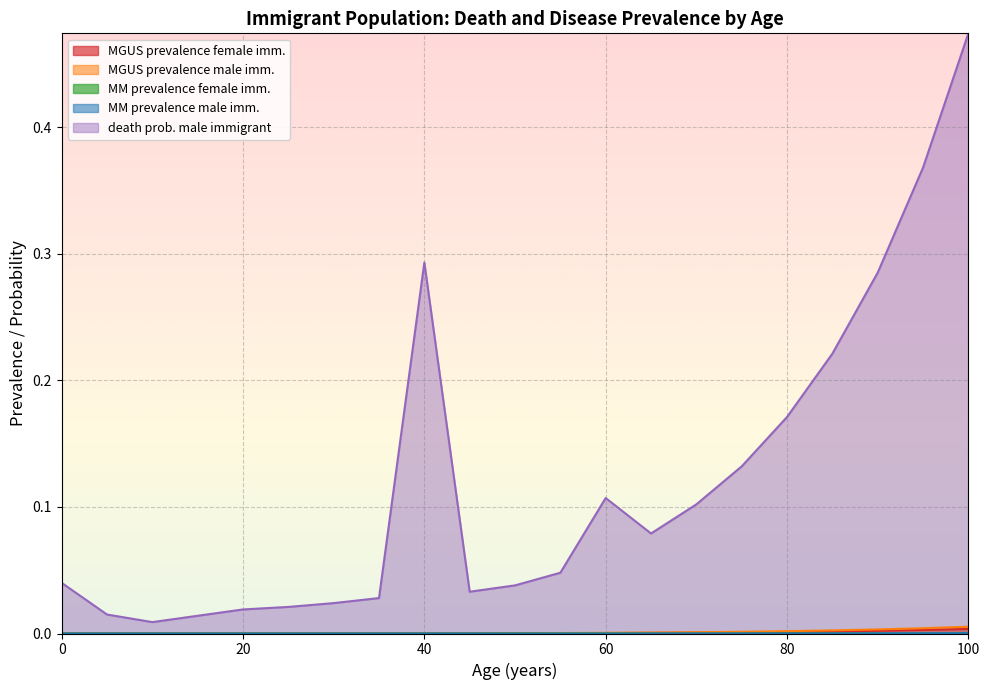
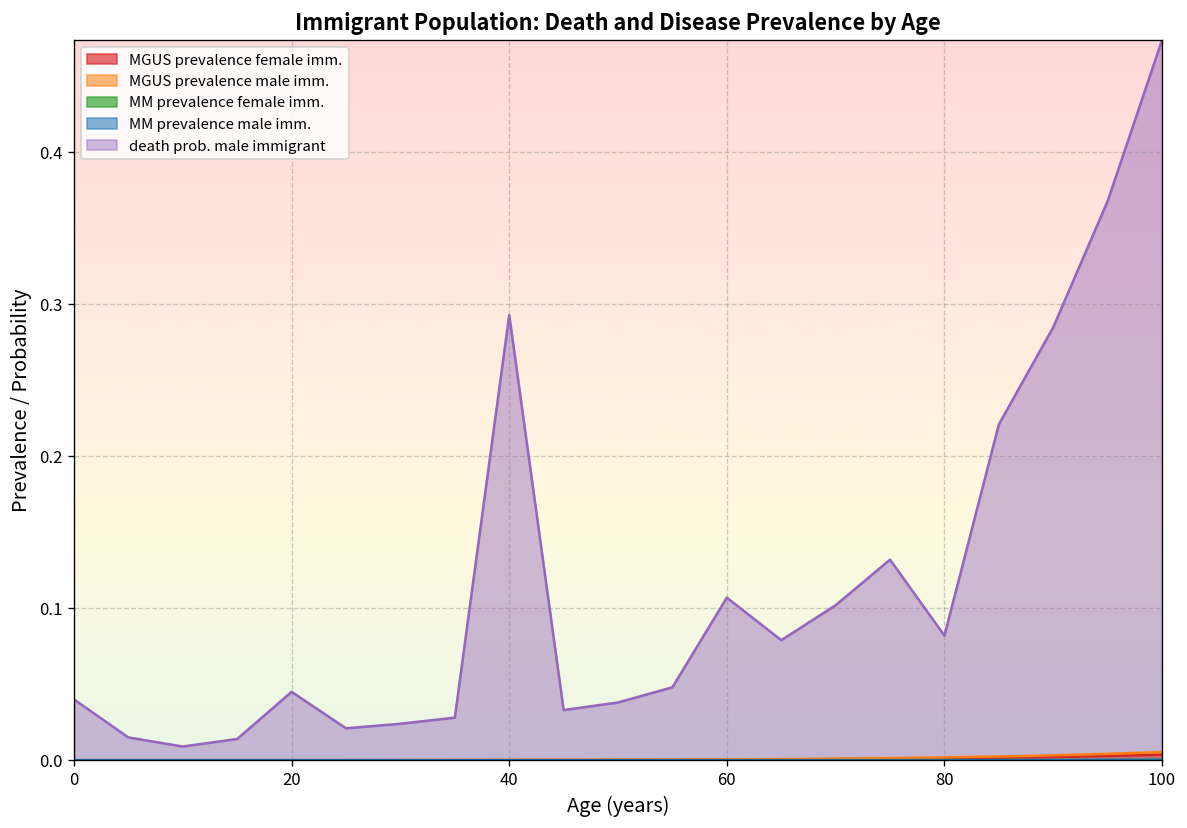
death prob. male immigrant, 20: 0.019 -> 0.045
death prob. male immigrant, 80: 0.171 -> 0.082
